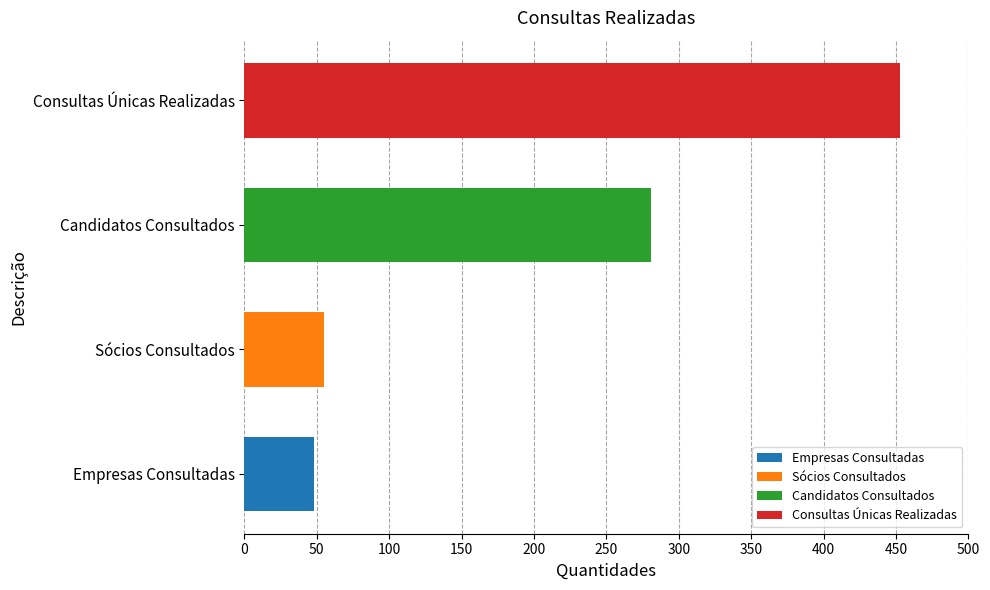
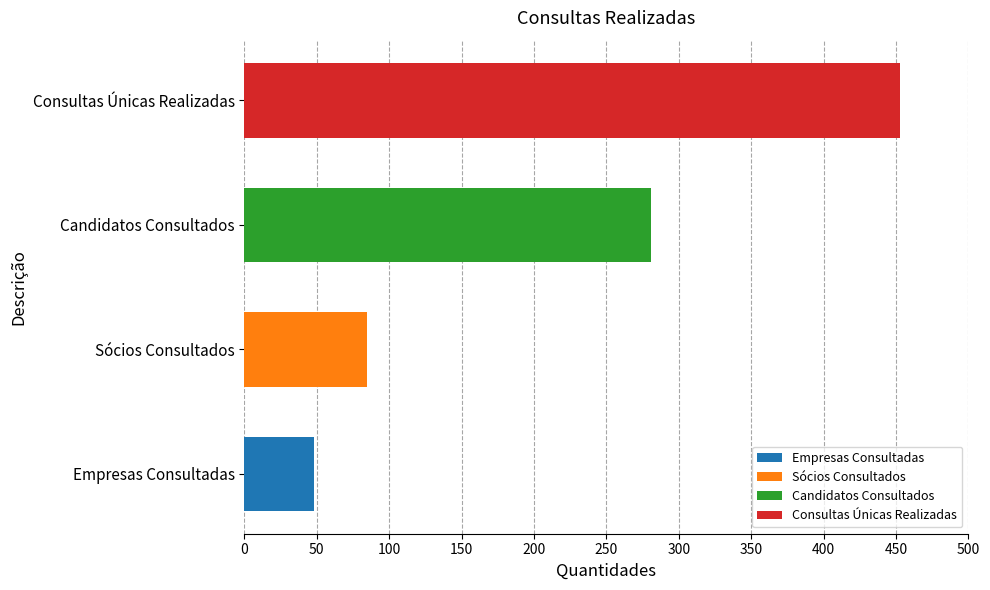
Sócios Consultados: 55 -> 85
